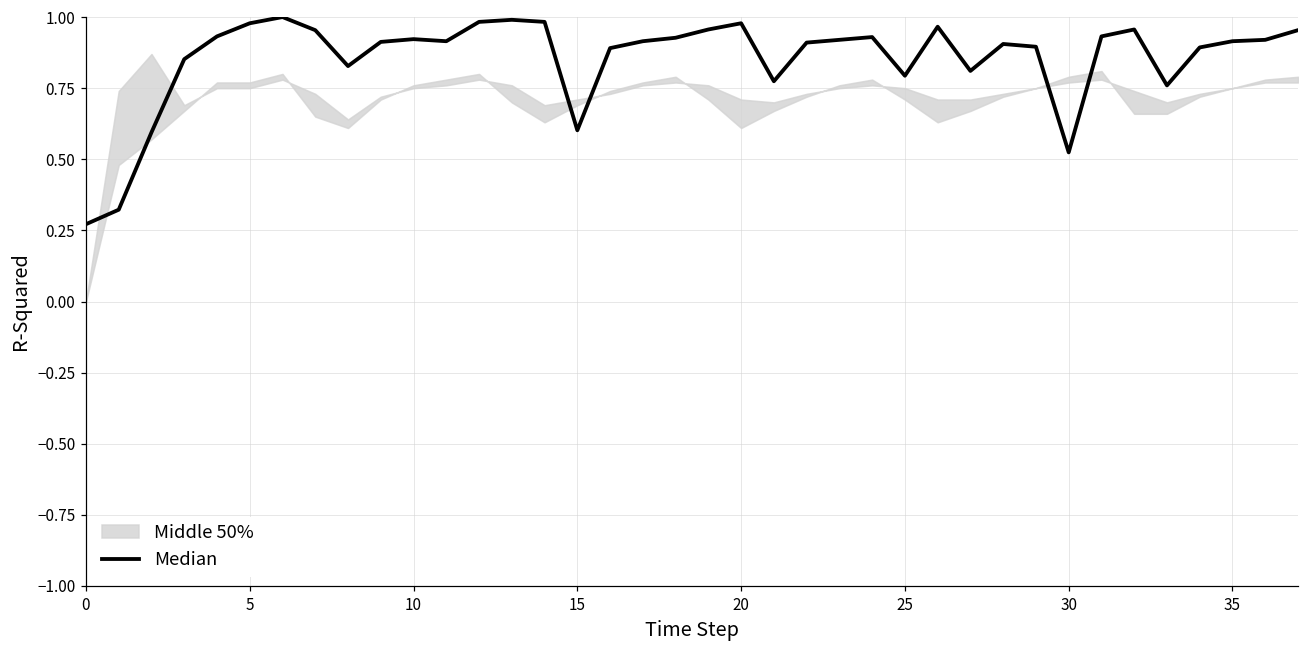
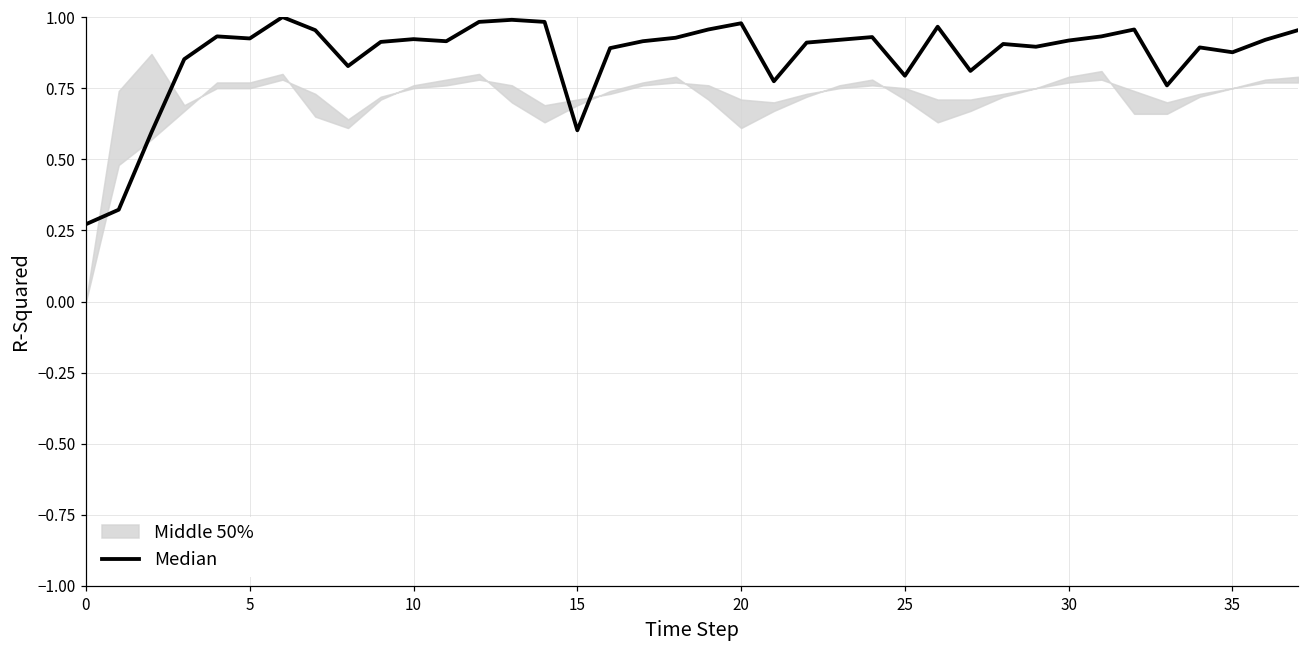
Median, 5: 0.98 -> 0.92
Median, 30: 0.52 -> 0.92
Median, 35: 0.92 -> 0.88
